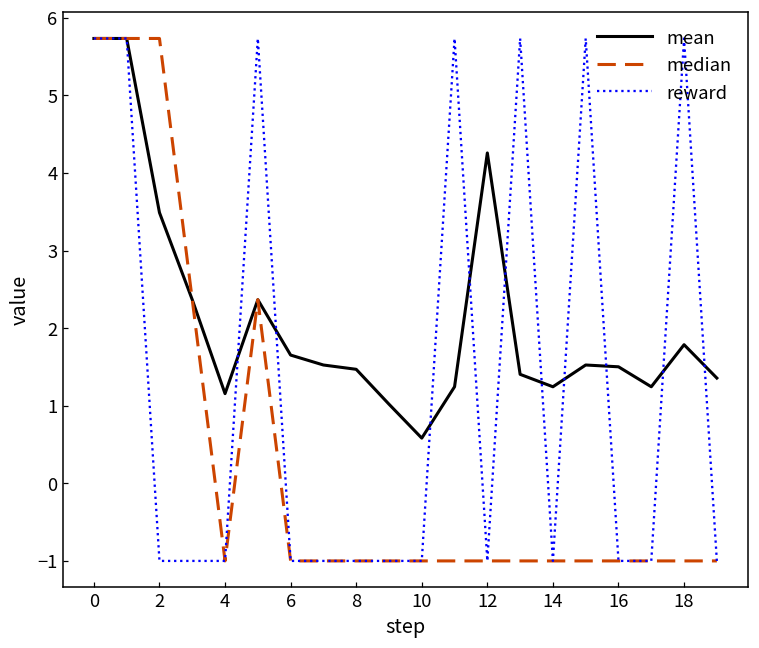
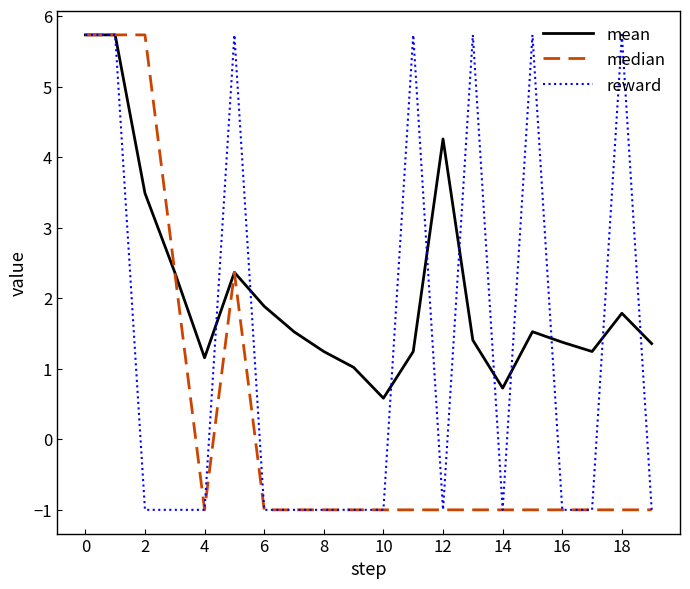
mean, 6: 1.7 -> 1.9
mean, 8: 1.5 -> 1.2
mean, 14: 1.2 -> 0.7
mean, 16: 1.5 -> 1.4
